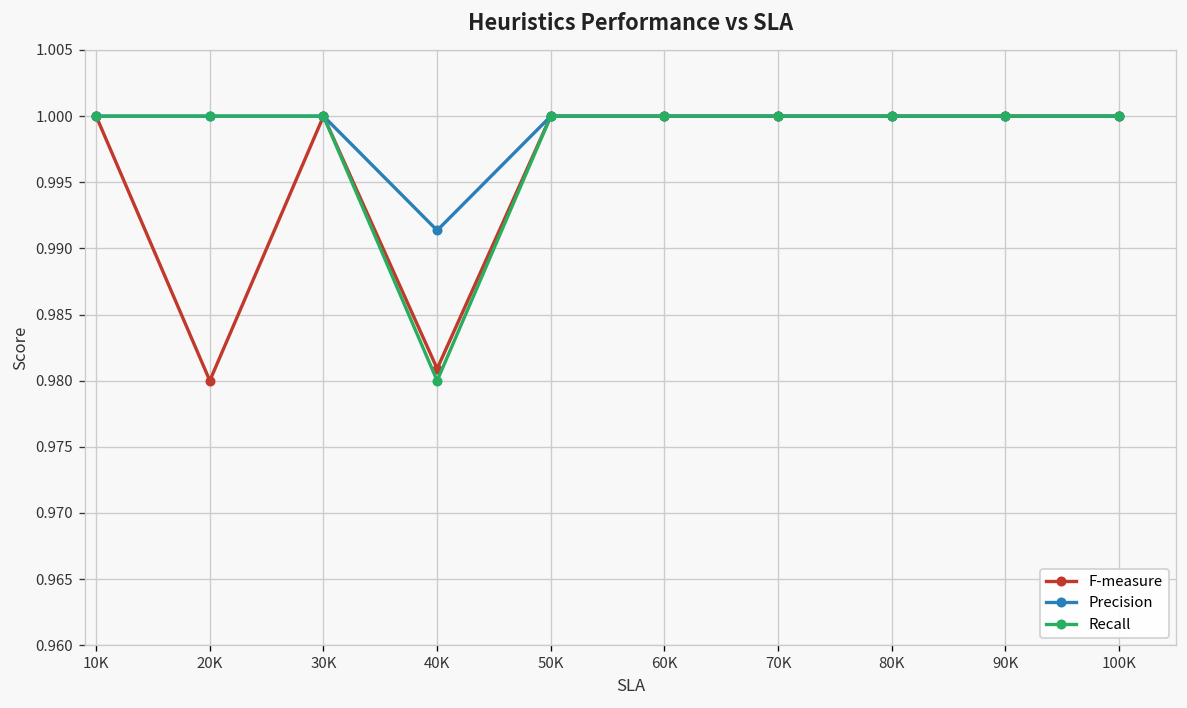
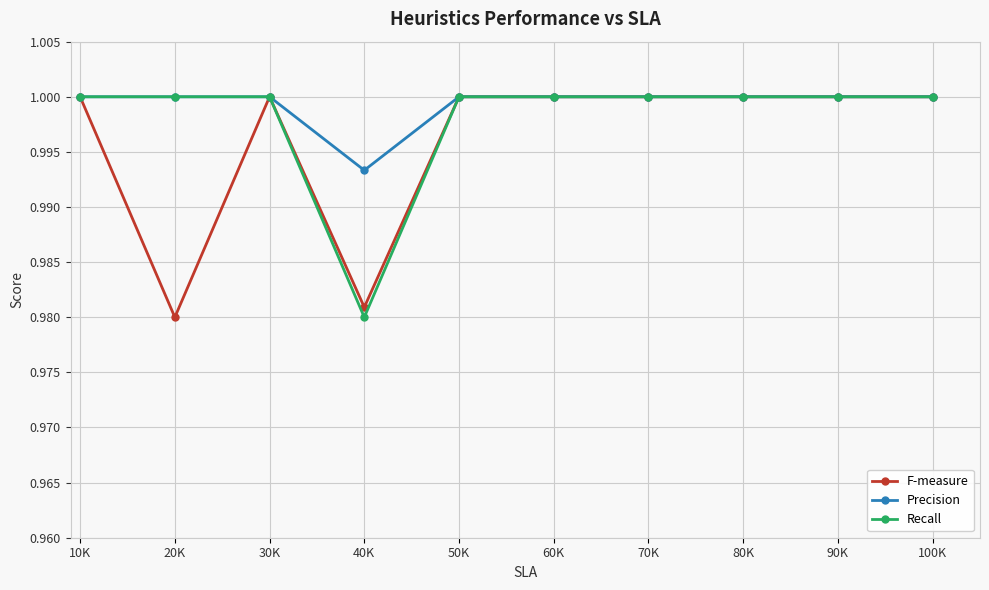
Precision, 40K: 0.9914 -> 0.9933
